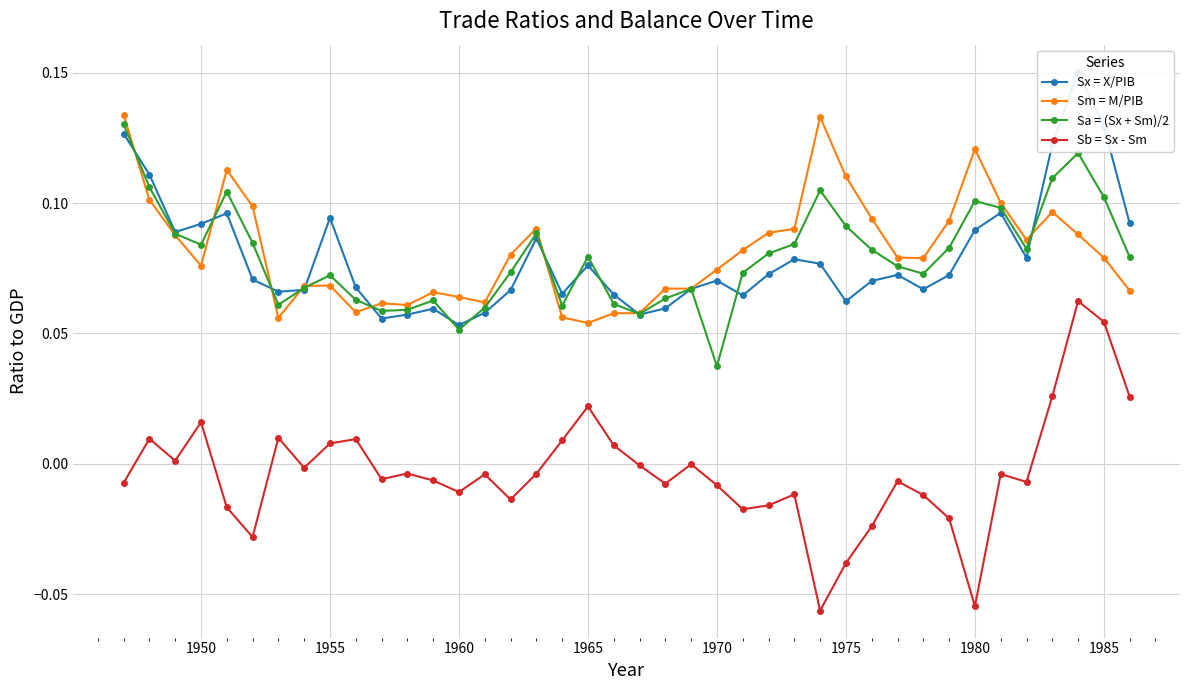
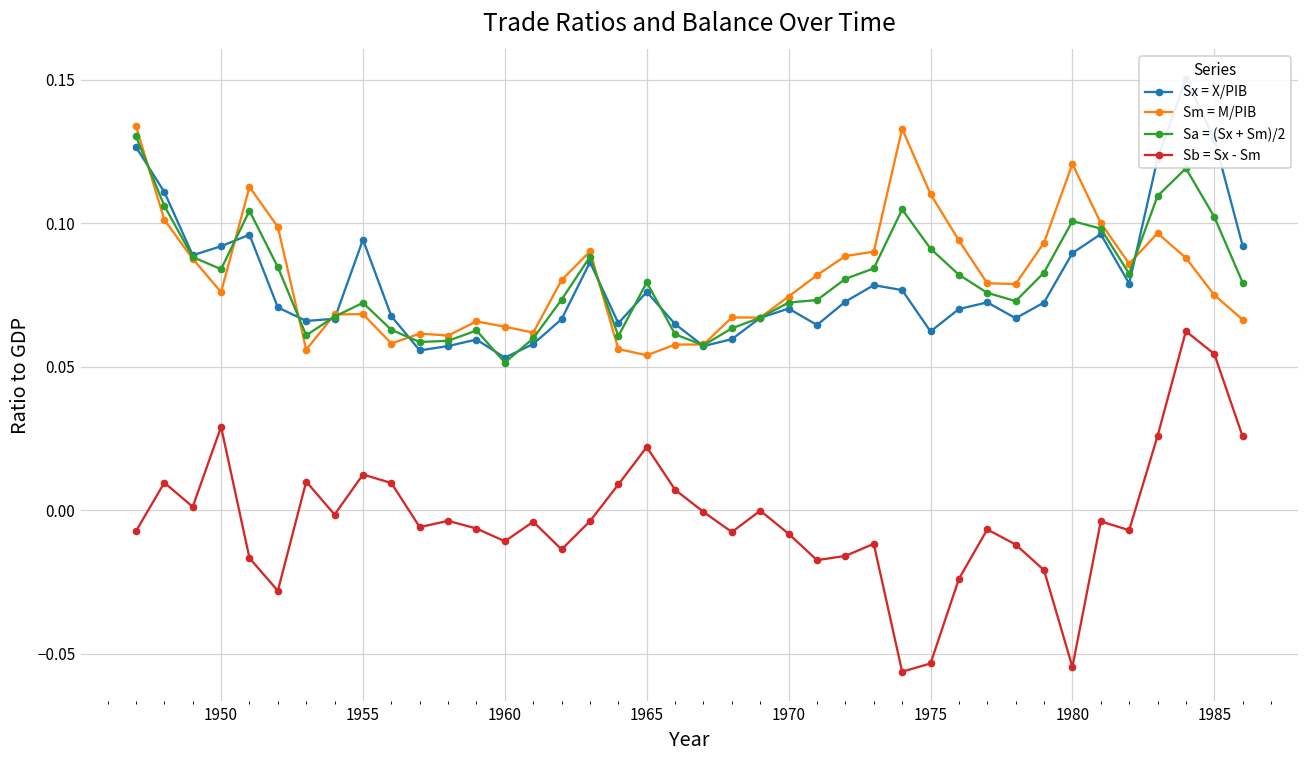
Sb = Sx - Sm, 1950: 0.016 -> 0.029
Sb = Sx - Sm, 1955: 0.008 -> 0.012
Sa = (Sx + Sm)/2, 1970: 0.037 -> 0.072
Sb = Sx - Sm, 1975: -0.038 -> -0.053
Sm = M/PIB, 1985: 0.079 -> 0.075
